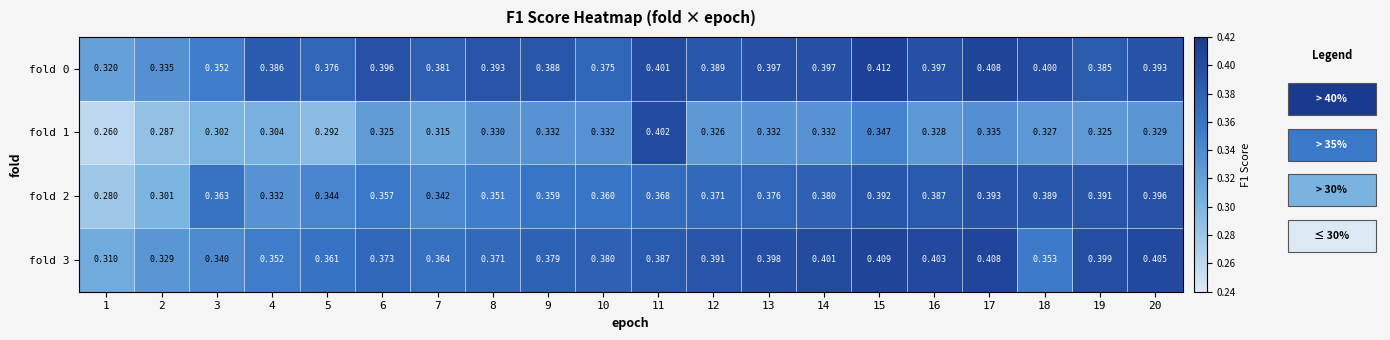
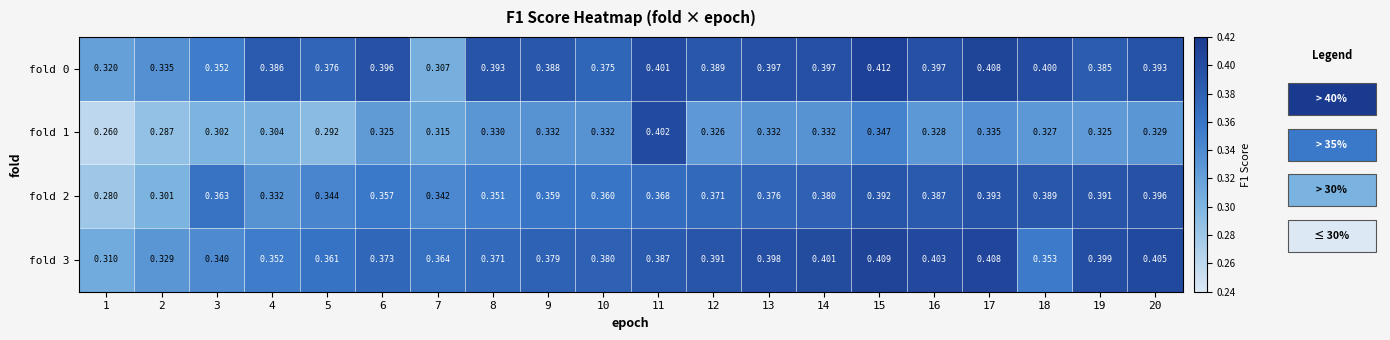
fold 0, 7: 0.381 -> 0.307
